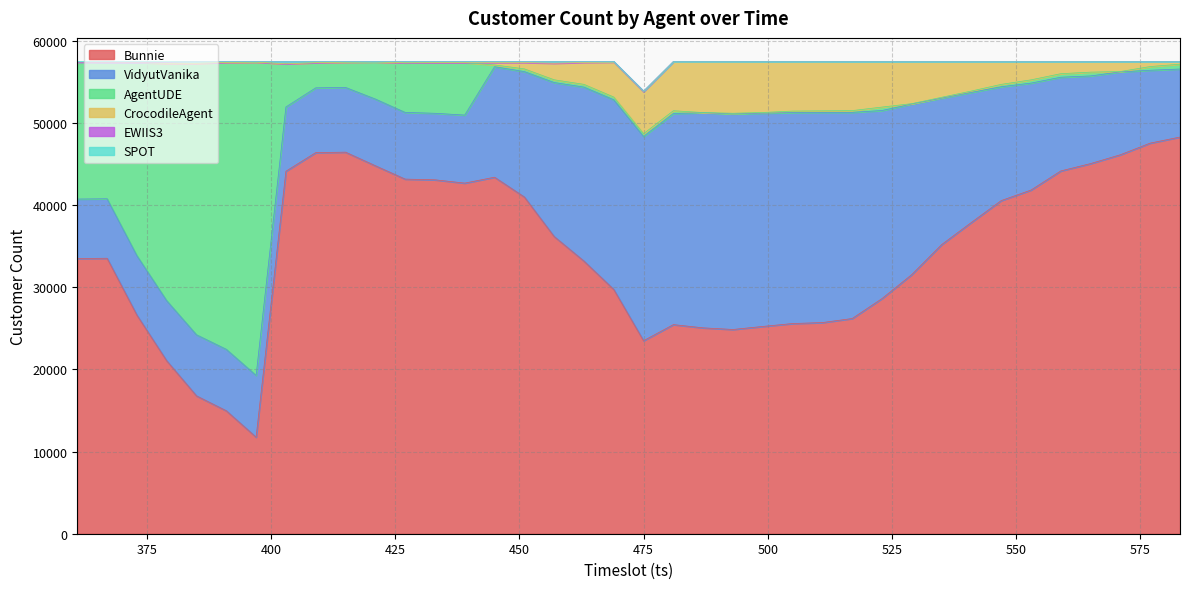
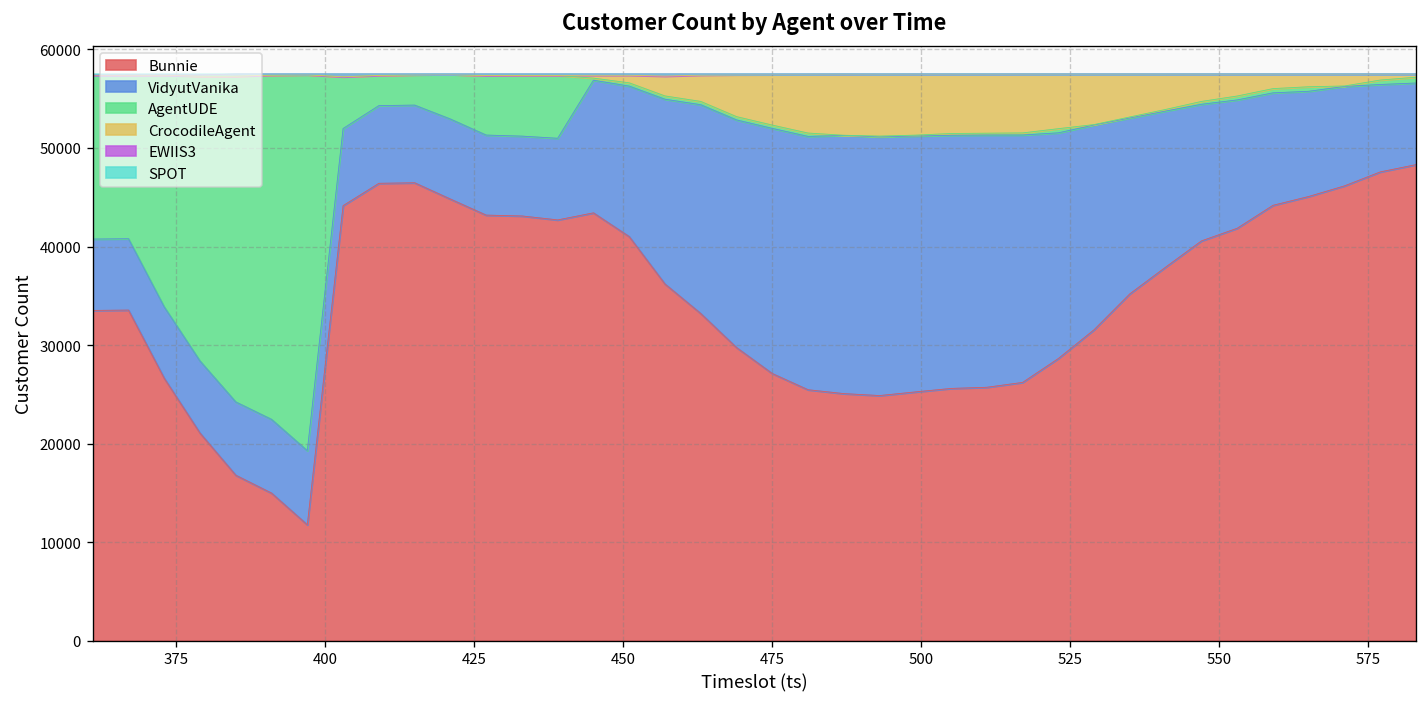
Bunnie, 475: 24000 -> 27000
